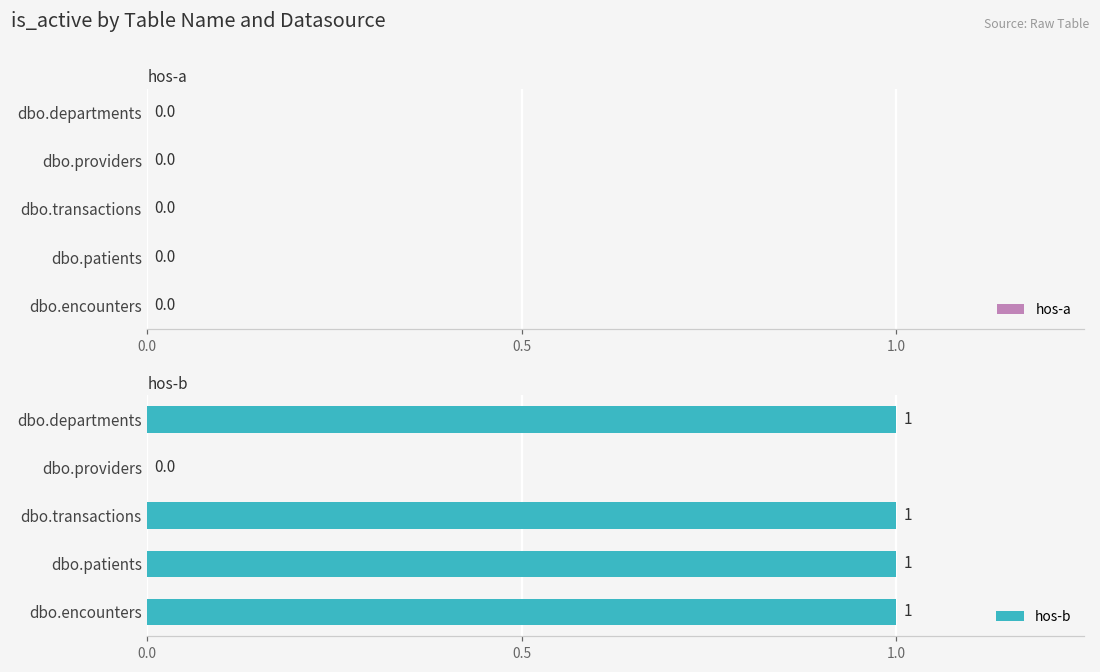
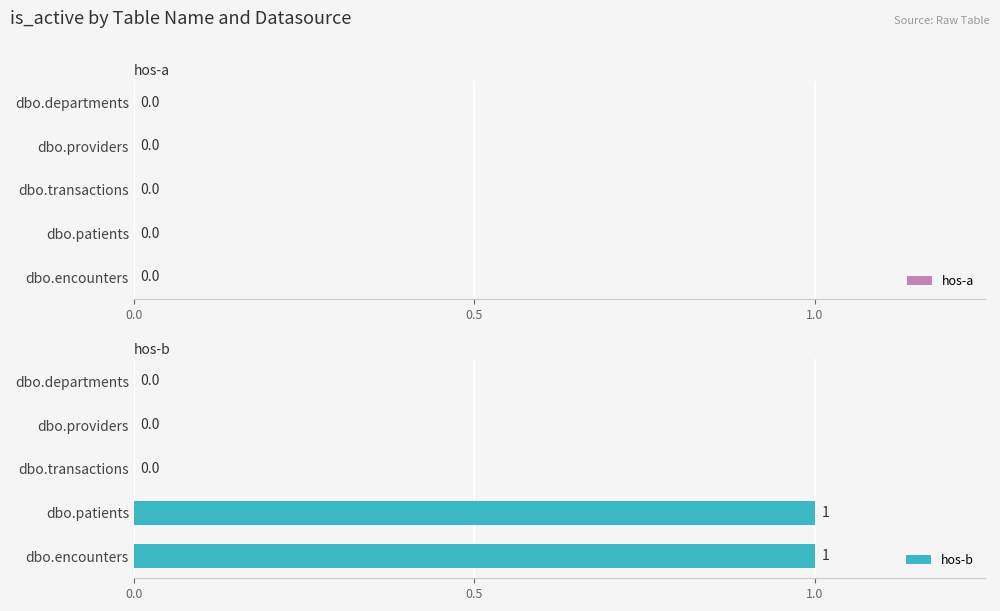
hos-b, dbo.departments: 1 -> 0.0
hos-b, dbo.transactions: 1 -> 0.0
